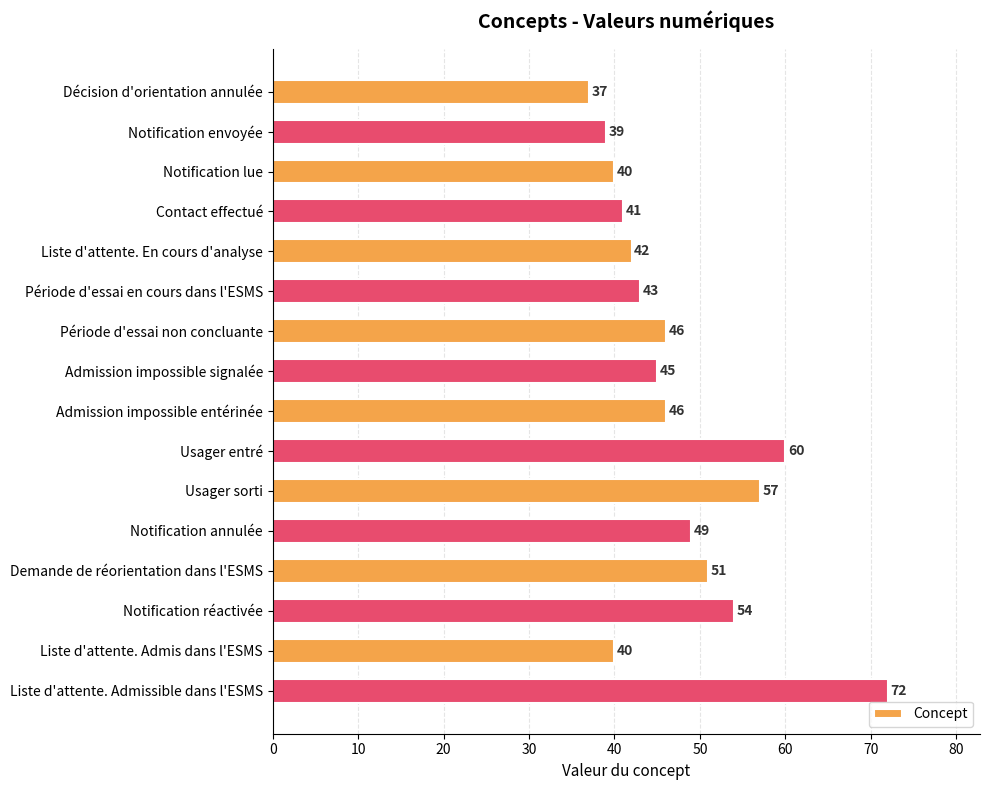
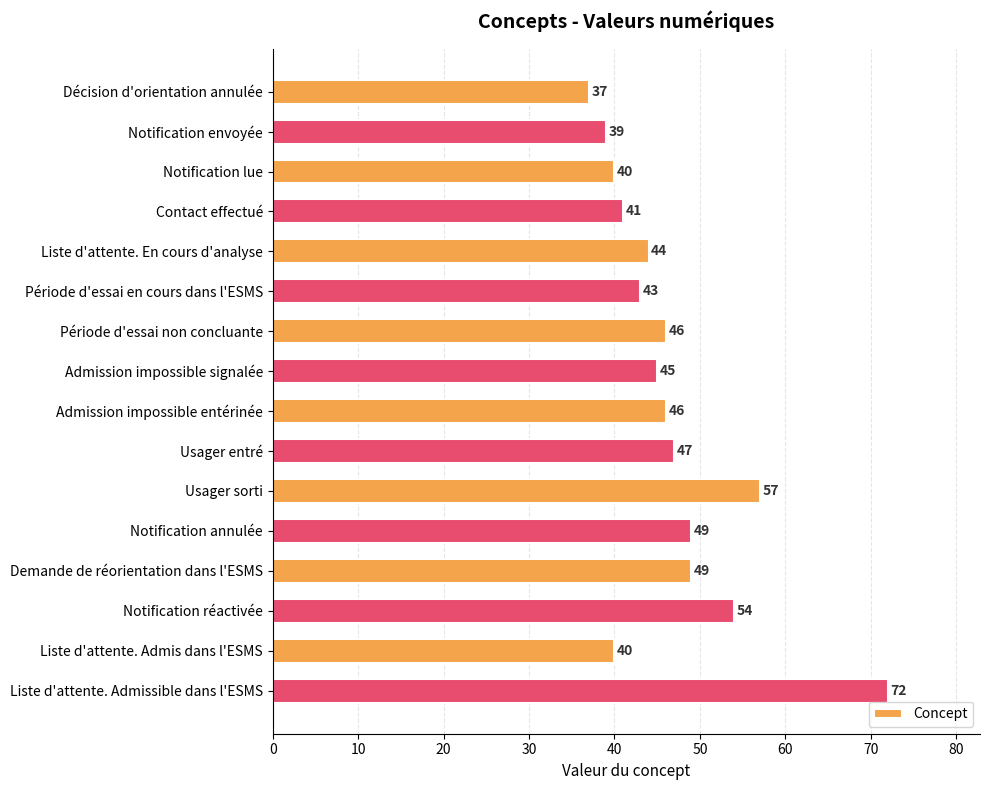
Liste d'attente. En cours d'analyse: 42 -> 44
Usager entré: 60 -> 47
Demande de réorientation dans l'ESMS: 51 -> 49
